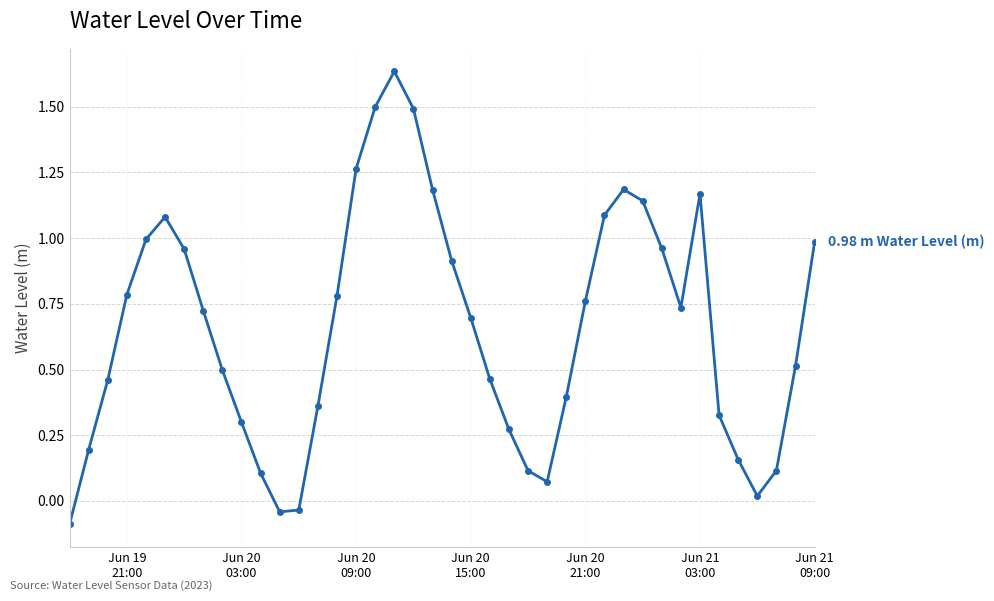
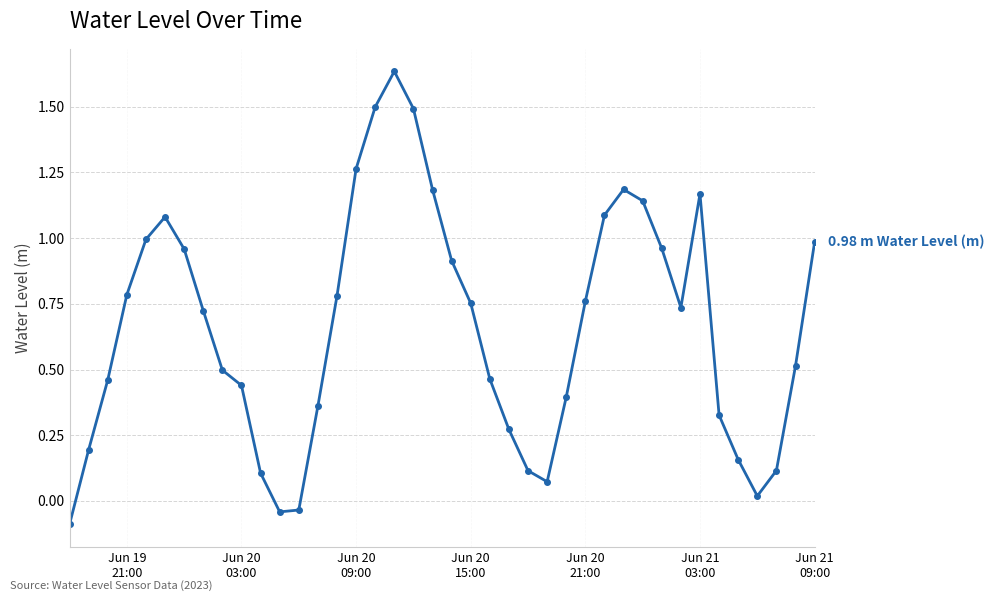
Jun 20 03:00: 0.30 -> 0.44
Jun 20 15:00: 0.70 -> 0.75
